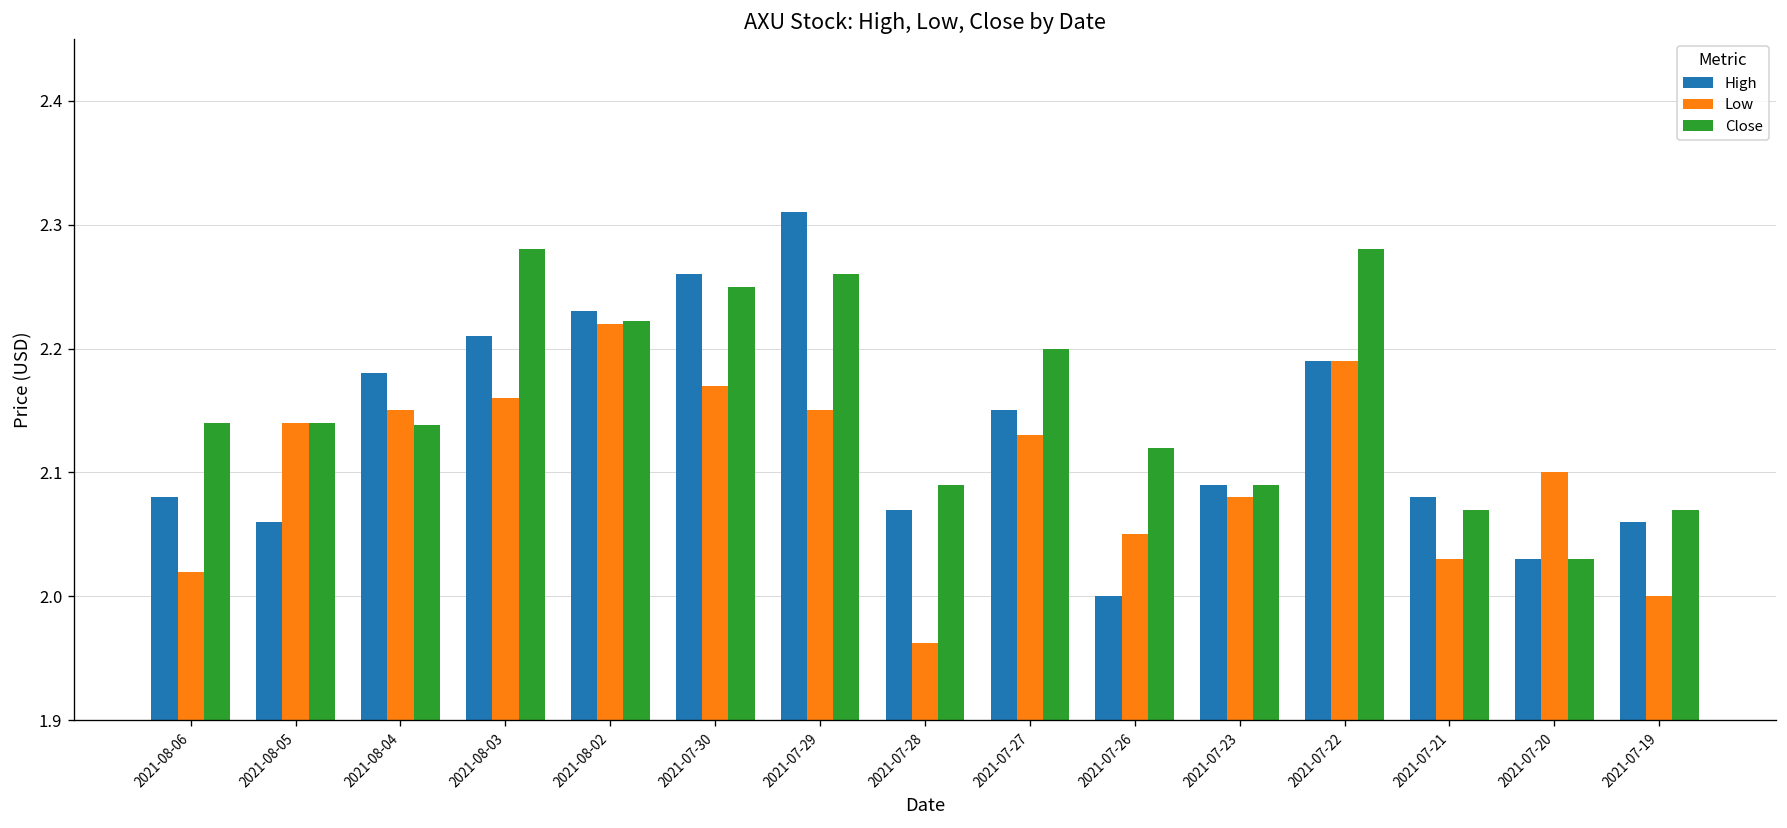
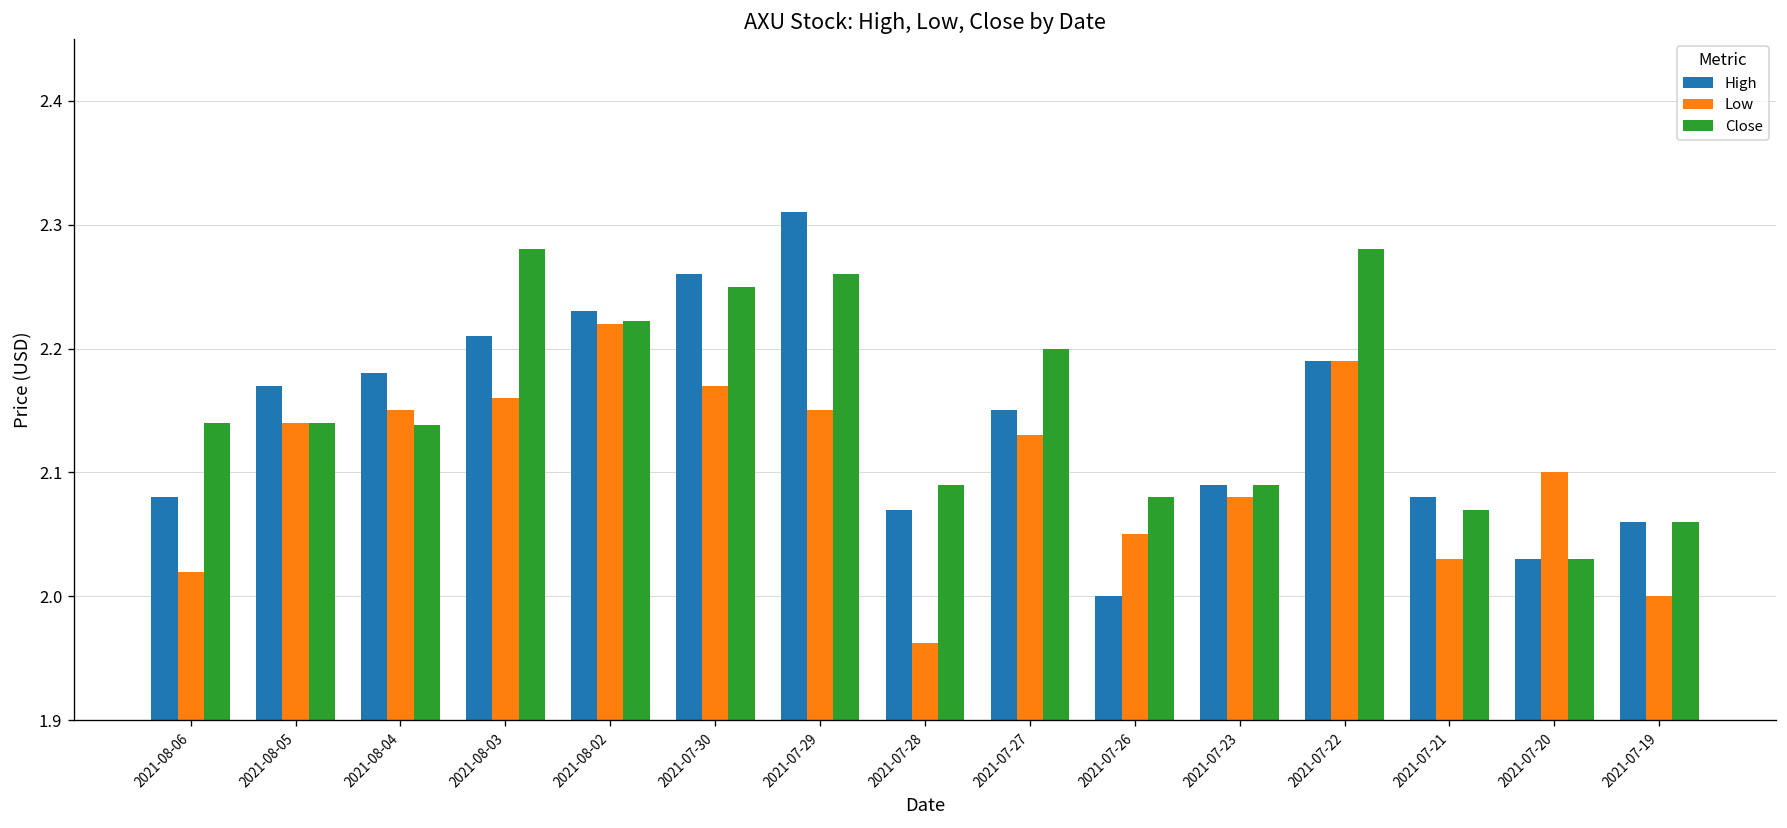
High, 2021-08-05: 2.06 -> 2.17
Close, 2021-07-26: 2.12 -> 2.08
Close, 2021-07-19: 2.07 -> 2.06
